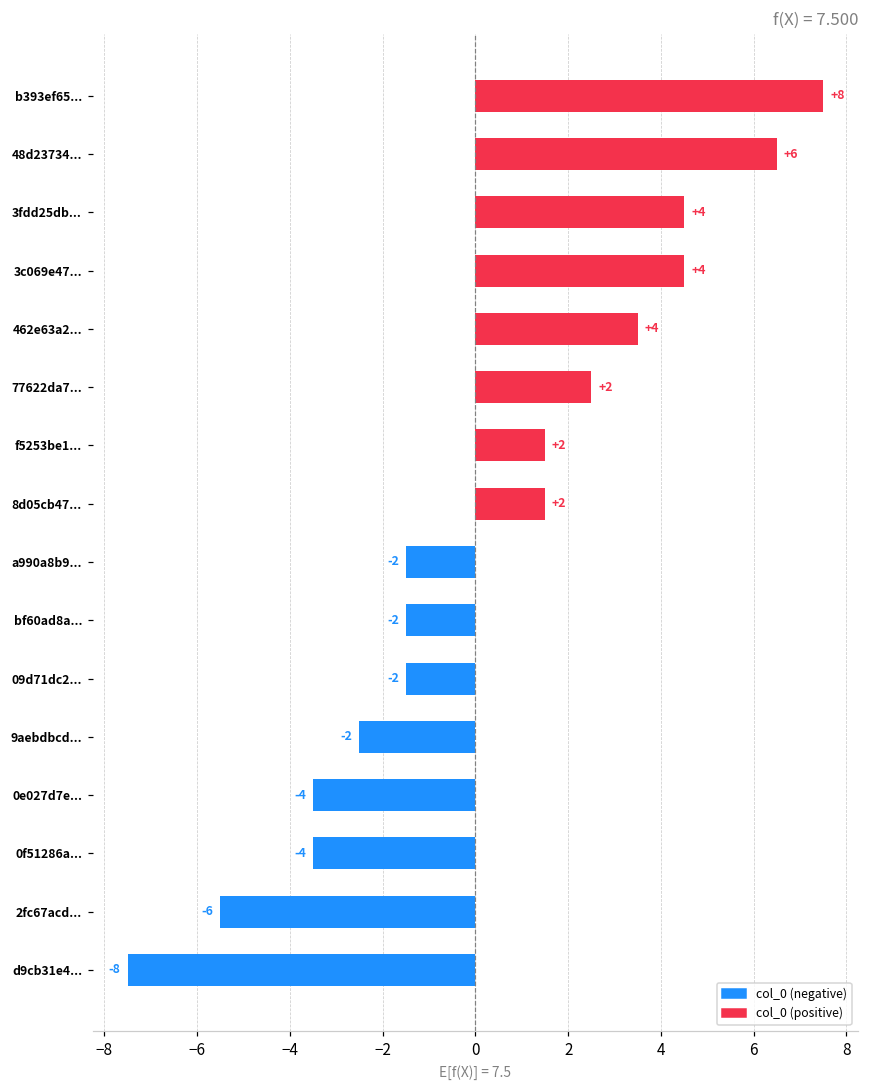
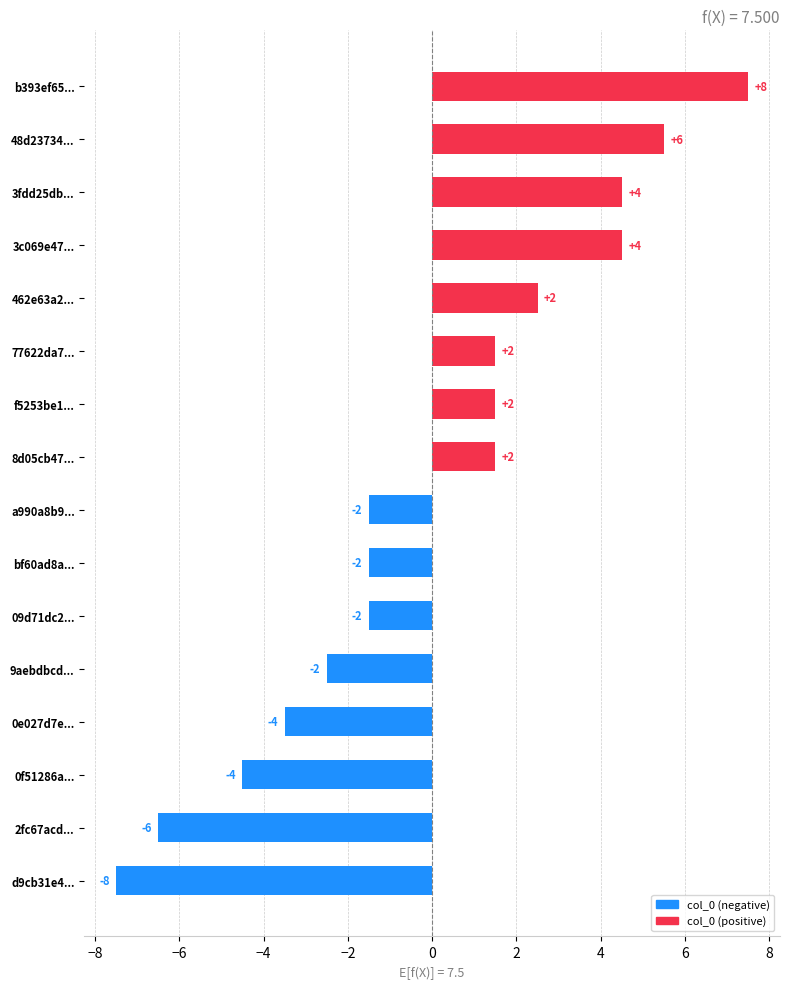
48d23734...: 6.5 -> 5.5
462e63a2...: +4 -> +2
77622da7...: 2.5 -> 1.5
0f51286a...: -3.5 -> -4.5
2fc67acd...: -5.5 -> -6.5
